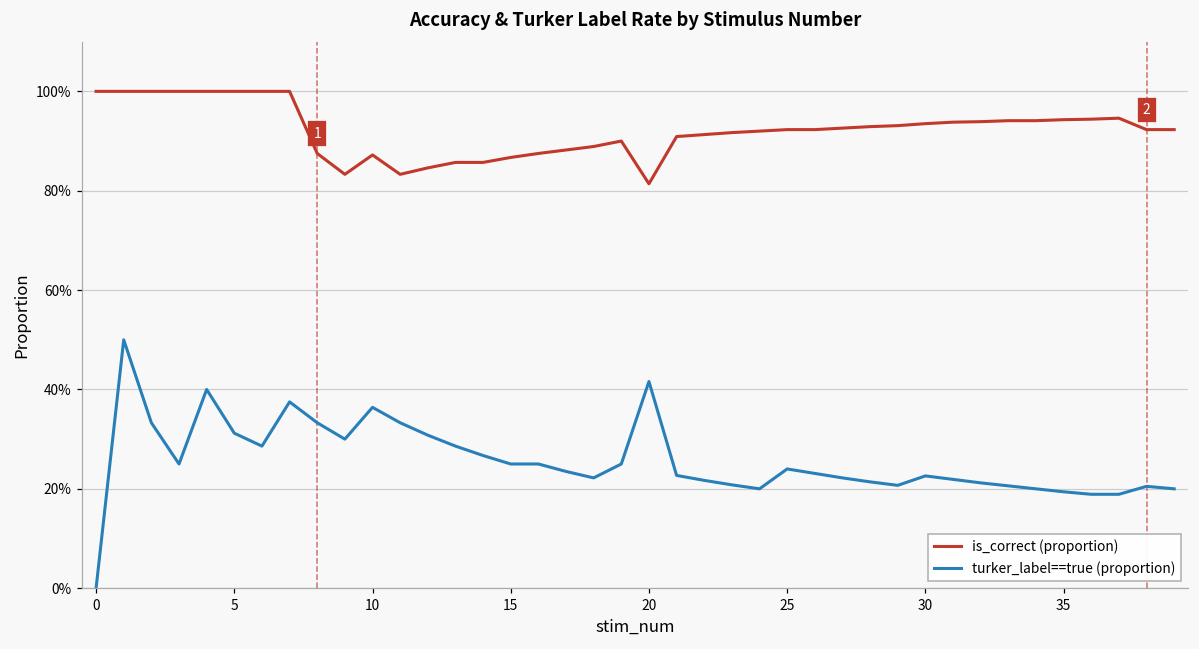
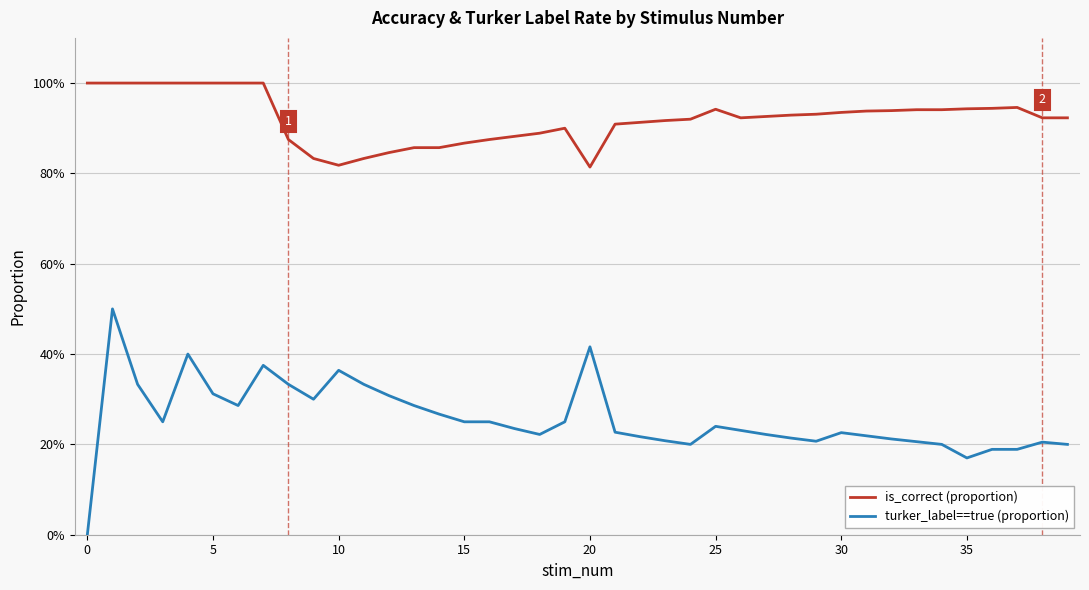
is_correct (proportion), 10: 87% -> 82%
is_correct (proportion), 25: 92% -> 94%
turker_label==true (proportion), 35: 19% -> 17%
